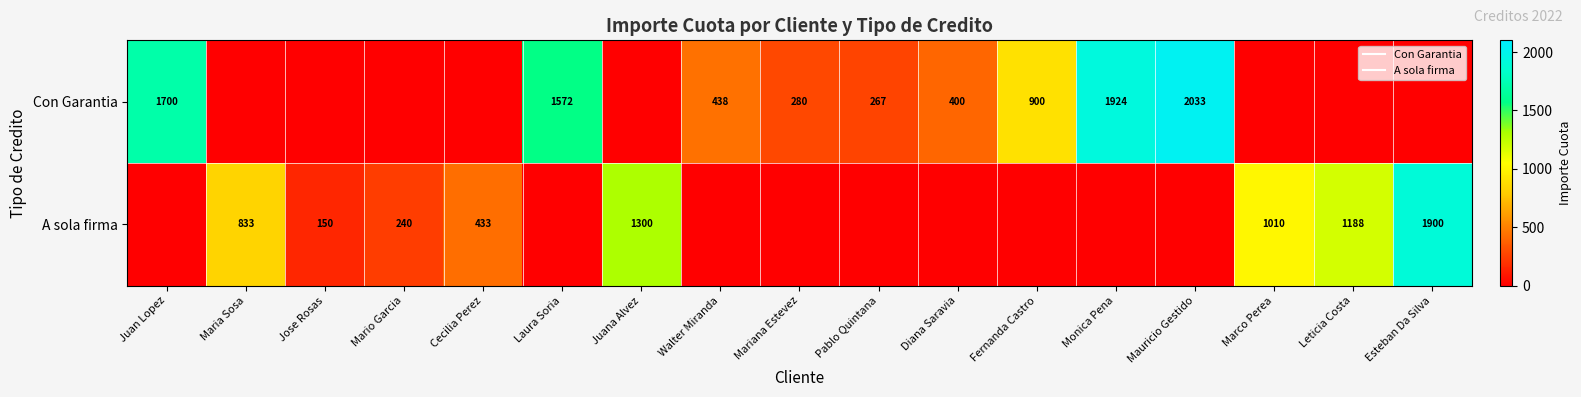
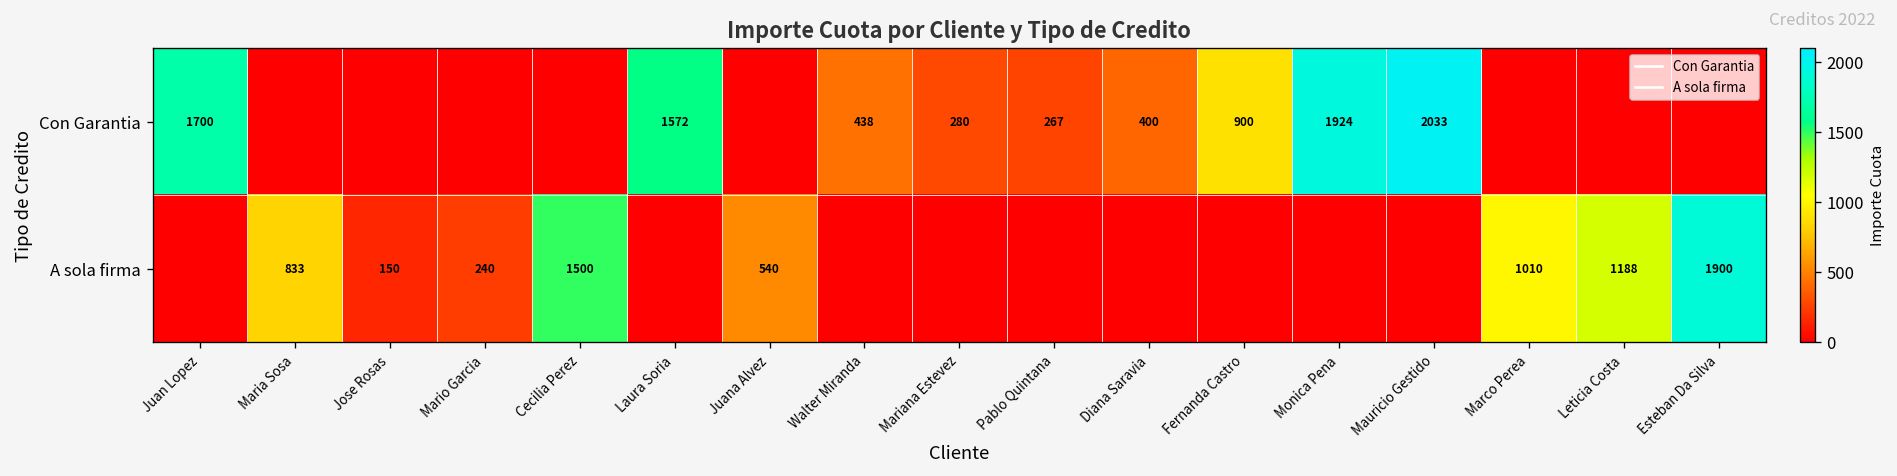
A sola firma, Cecilia Perez: 433 -> 1500
A sola firma, Juana Alvez: 1300 -> 540
